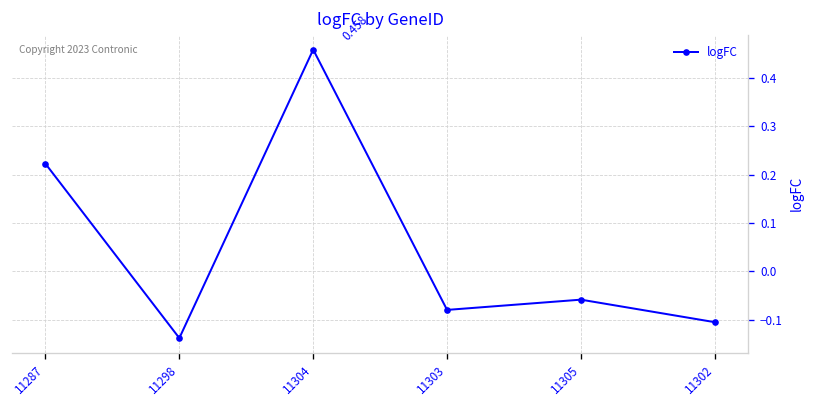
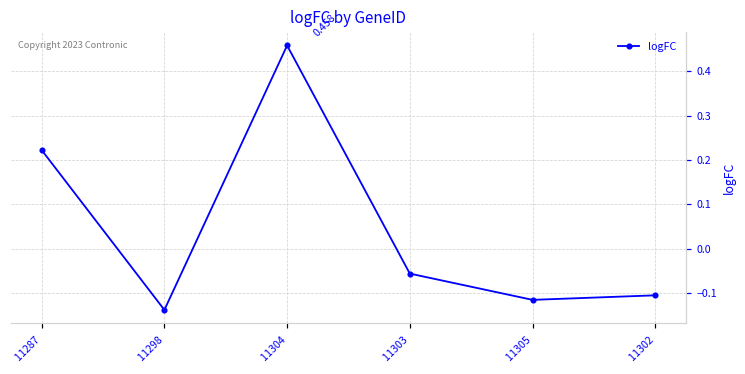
11303: -0.08 -> -0.06
11305: -0.06 -> -0.12
